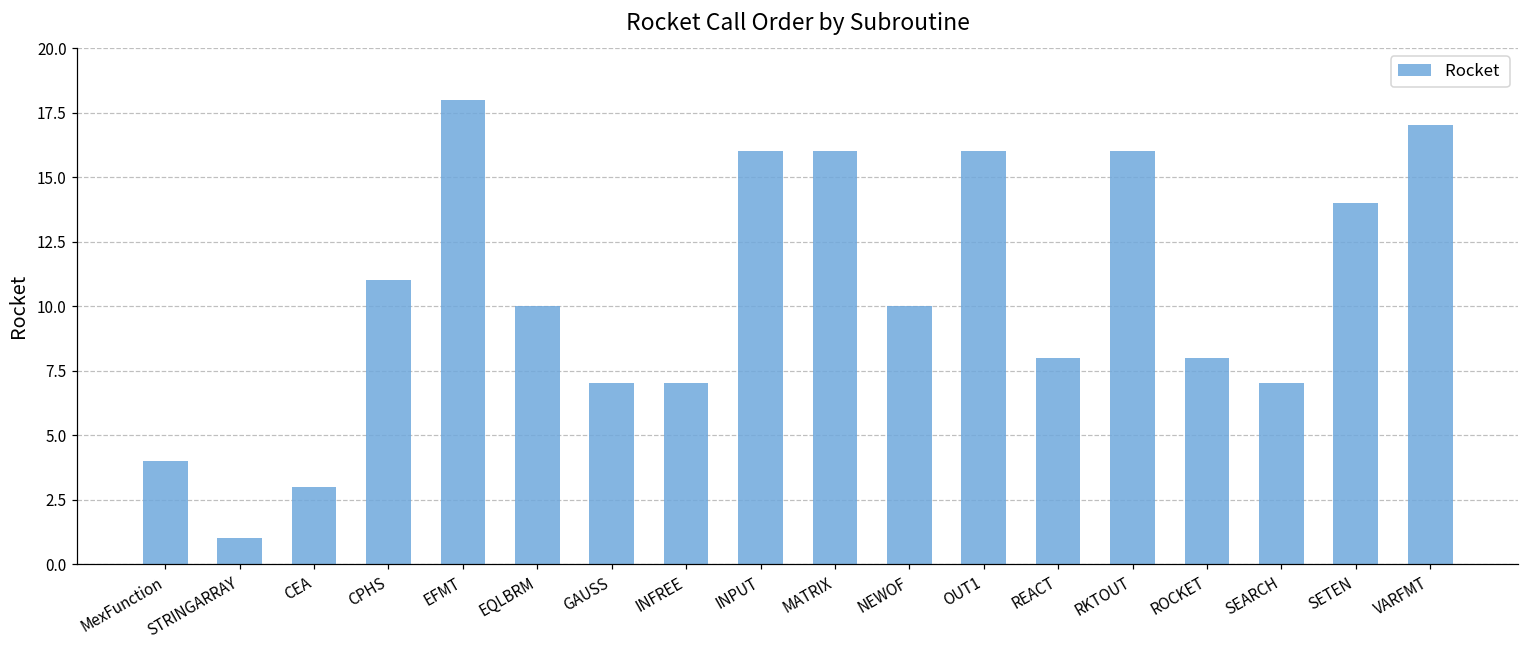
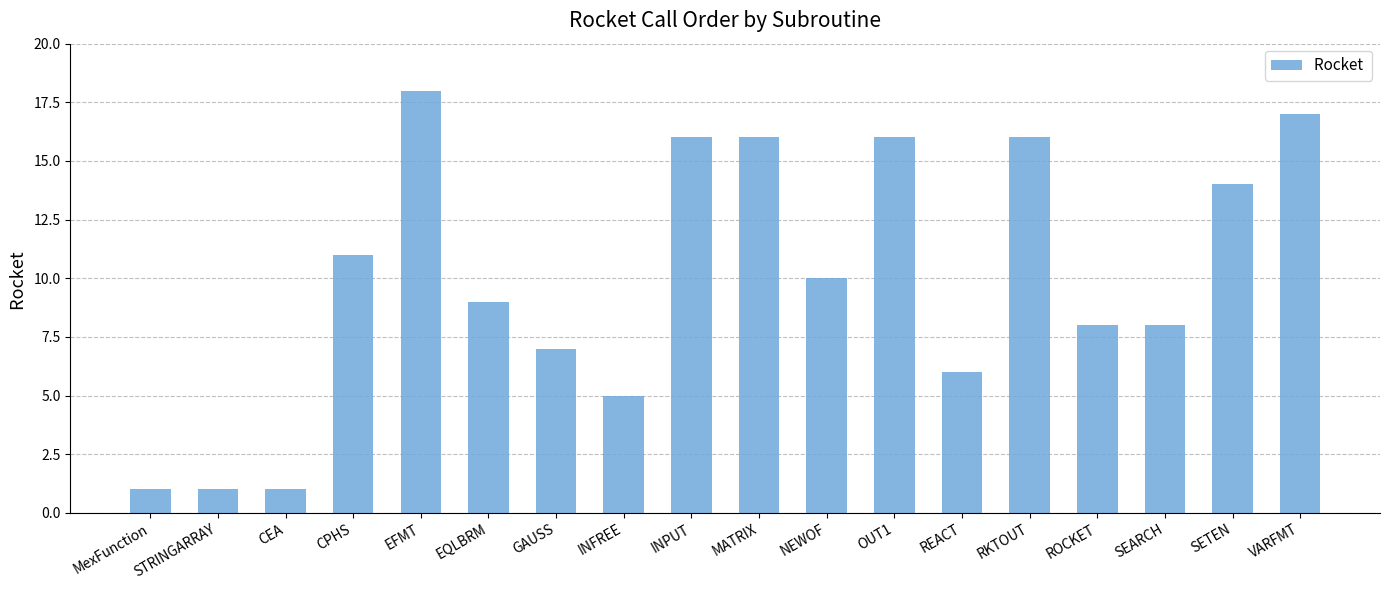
MexFunction: 4 -> 1
CEA: 3 -> 1
EQLBRM: 10 -> 9
INFREE: 7 -> 5
REACT: 8 -> 6
SEARCH: 7 -> 8
